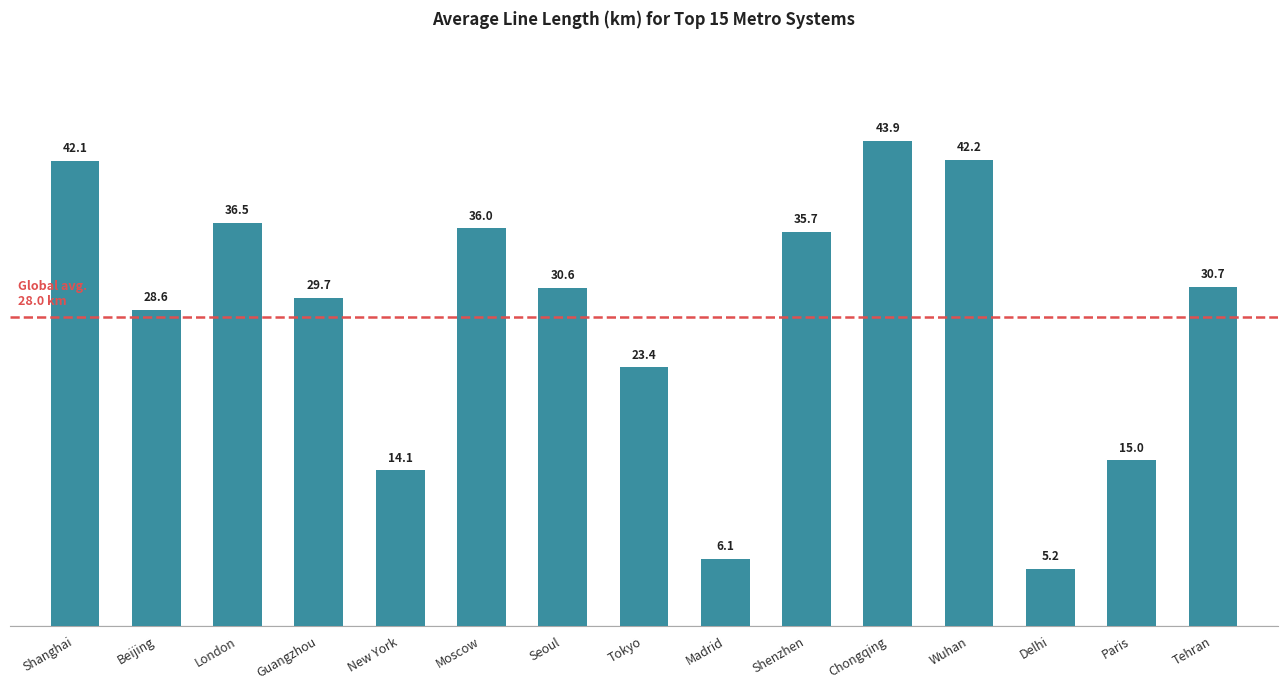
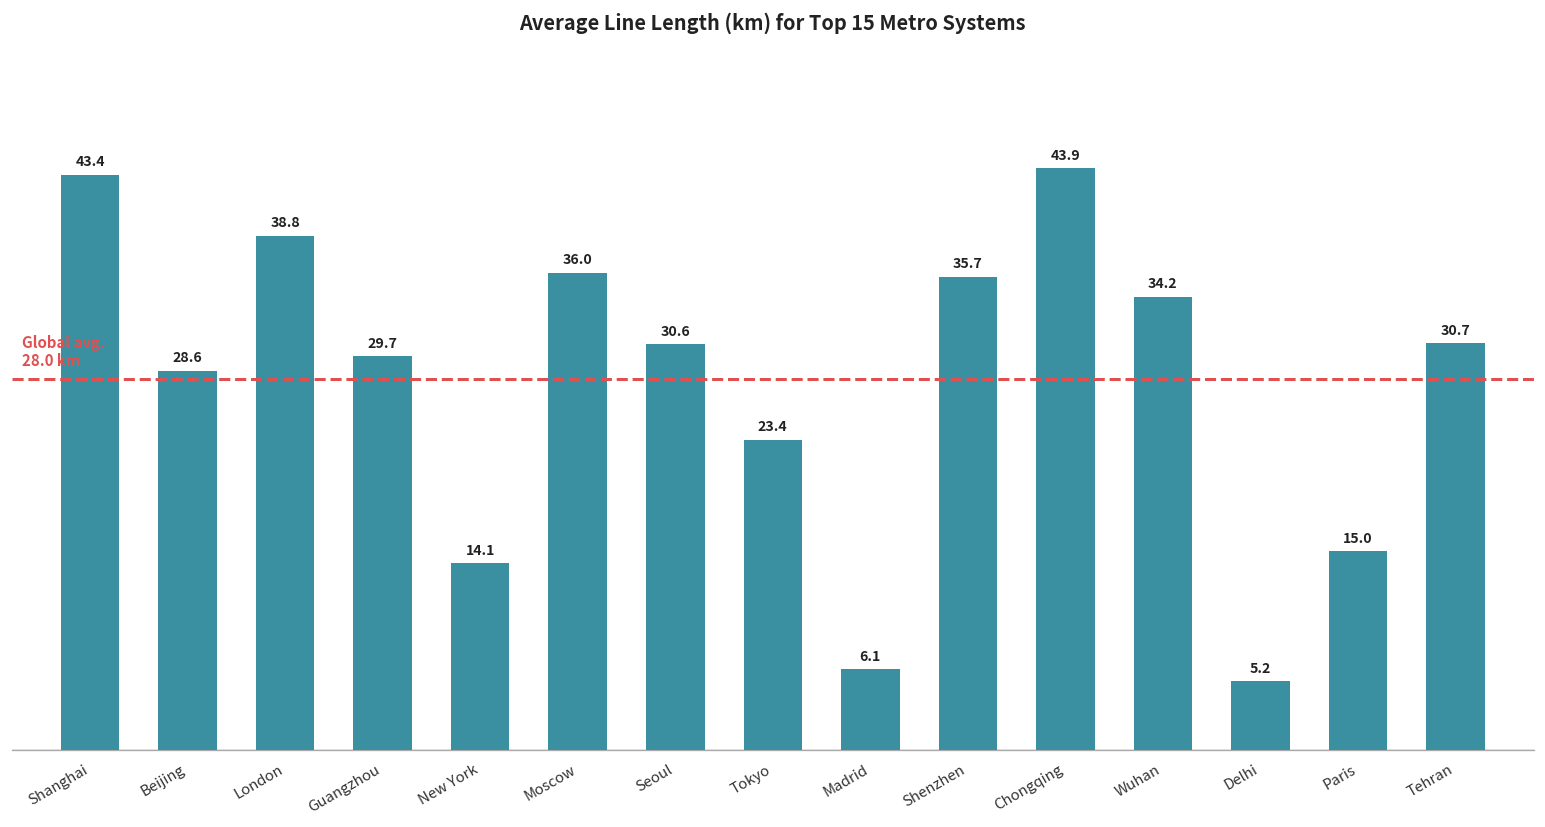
Shanghai: 42.1 -> 43.4
London: 36.5 -> 38.8
Wuhan: 42.2 -> 34.2
